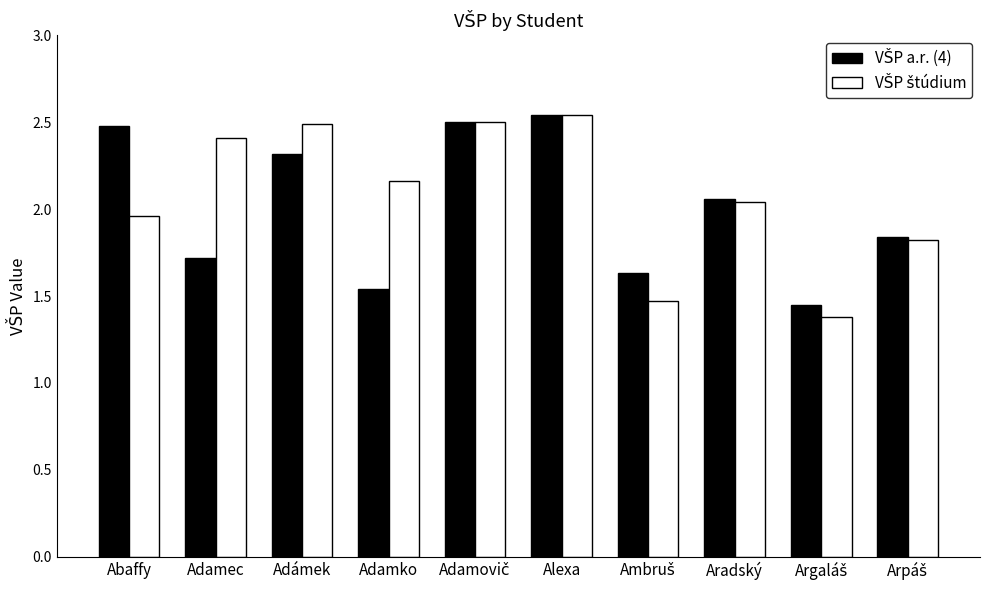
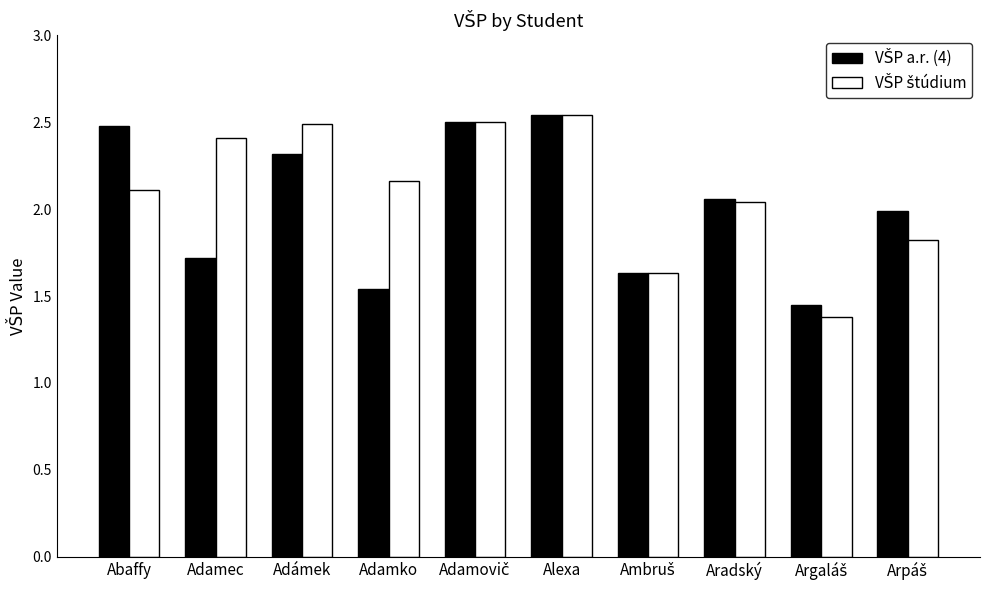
VŠP štúdium, Abaffy: 1.96 -> 2.11
VŠP štúdium, Ambruš: 1.47 -> 1.63
VŠP a.r. (4), Arpáš: 1.84 -> 1.99
